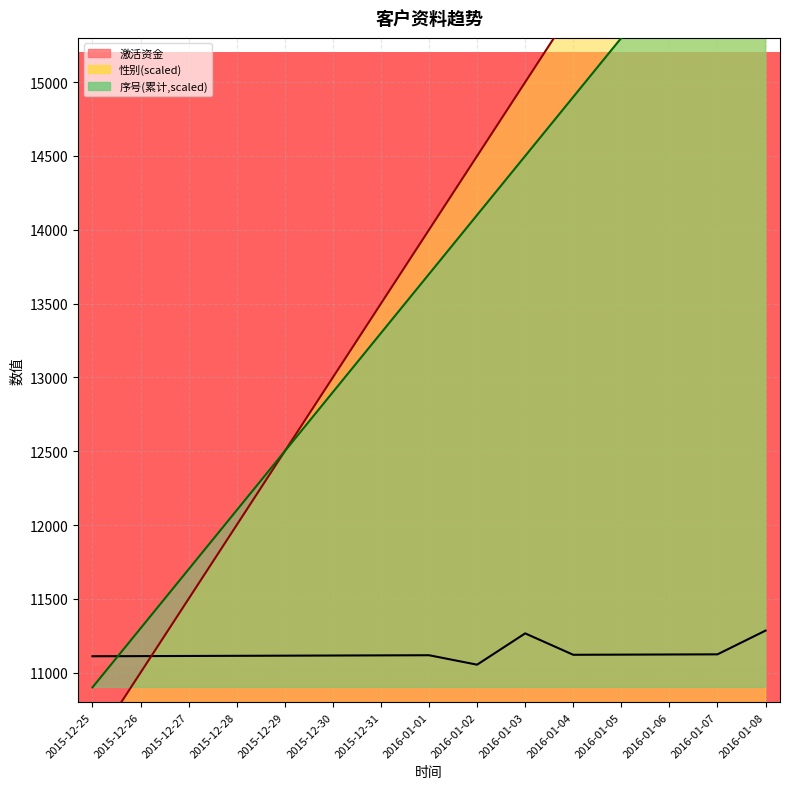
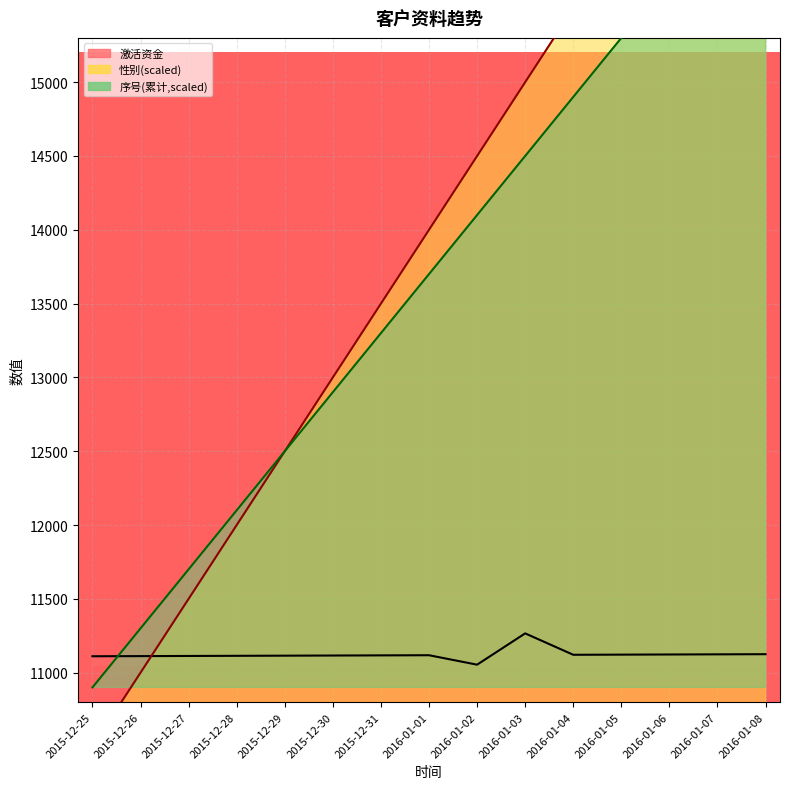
激活资金, 2016-01-08: 11290 -> 11130
